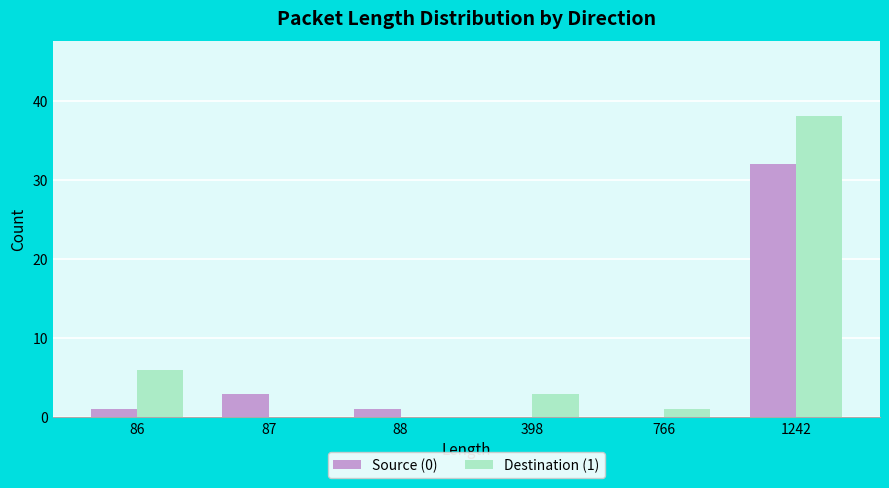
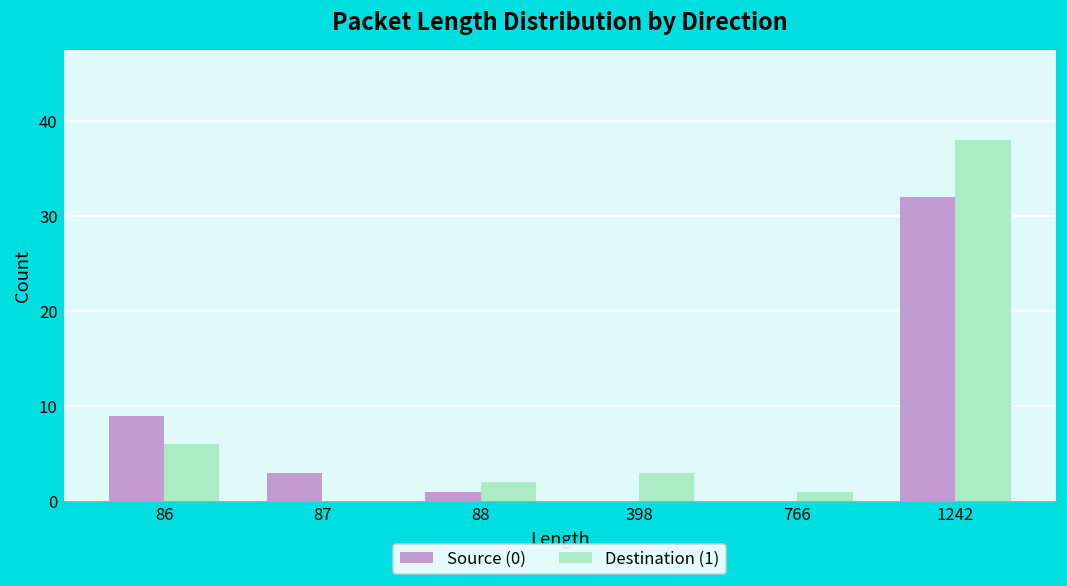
Source (0), 86: 1 -> 9
Destination (1), 88: 0 -> 2
